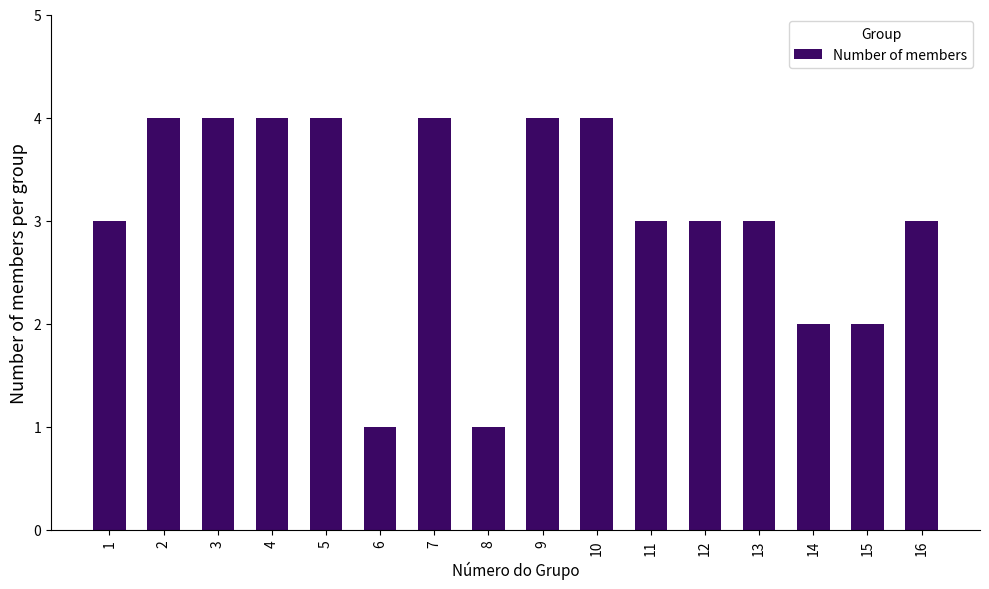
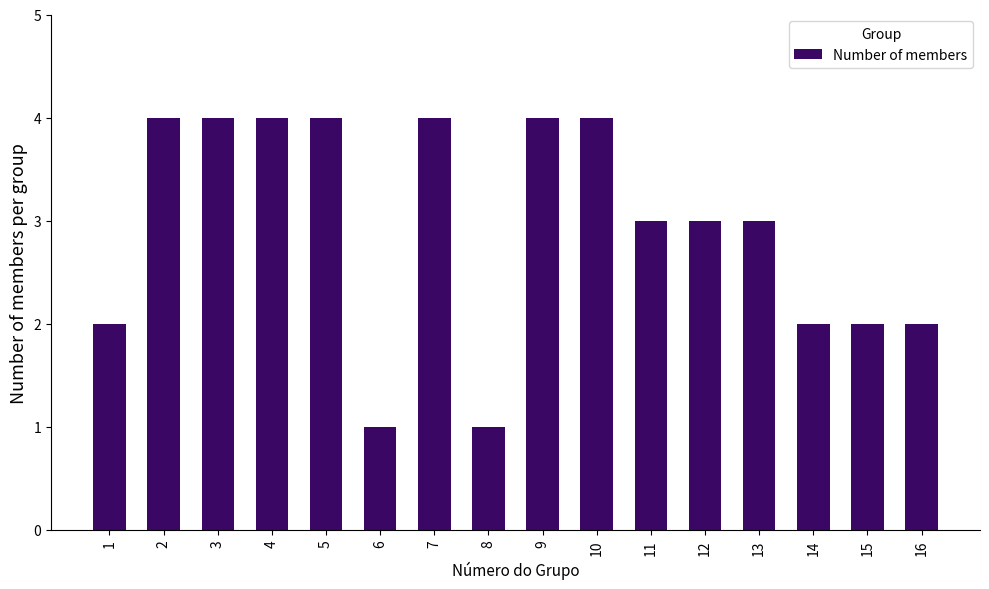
1: 3 -> 2
16: 3 -> 2
